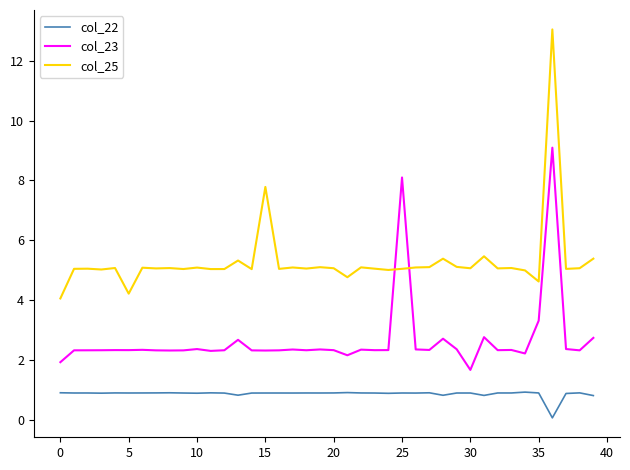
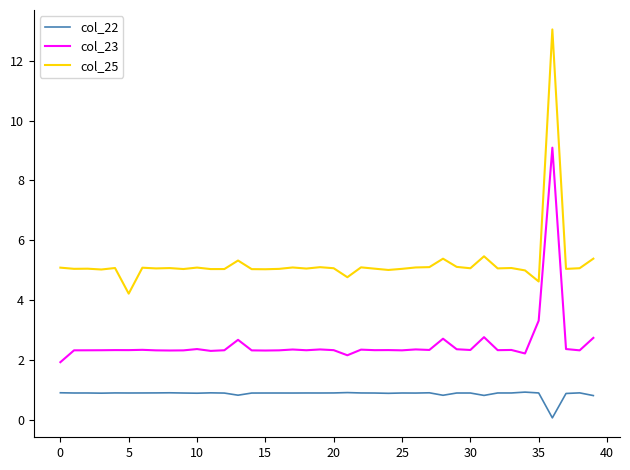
col_25, 0: 4.1 -> 5.1
col_25, 15: 7.8 -> 5.0
col_23, 25: 8.1 -> 2.3
col_23, 30: 1.7 -> 2.3
